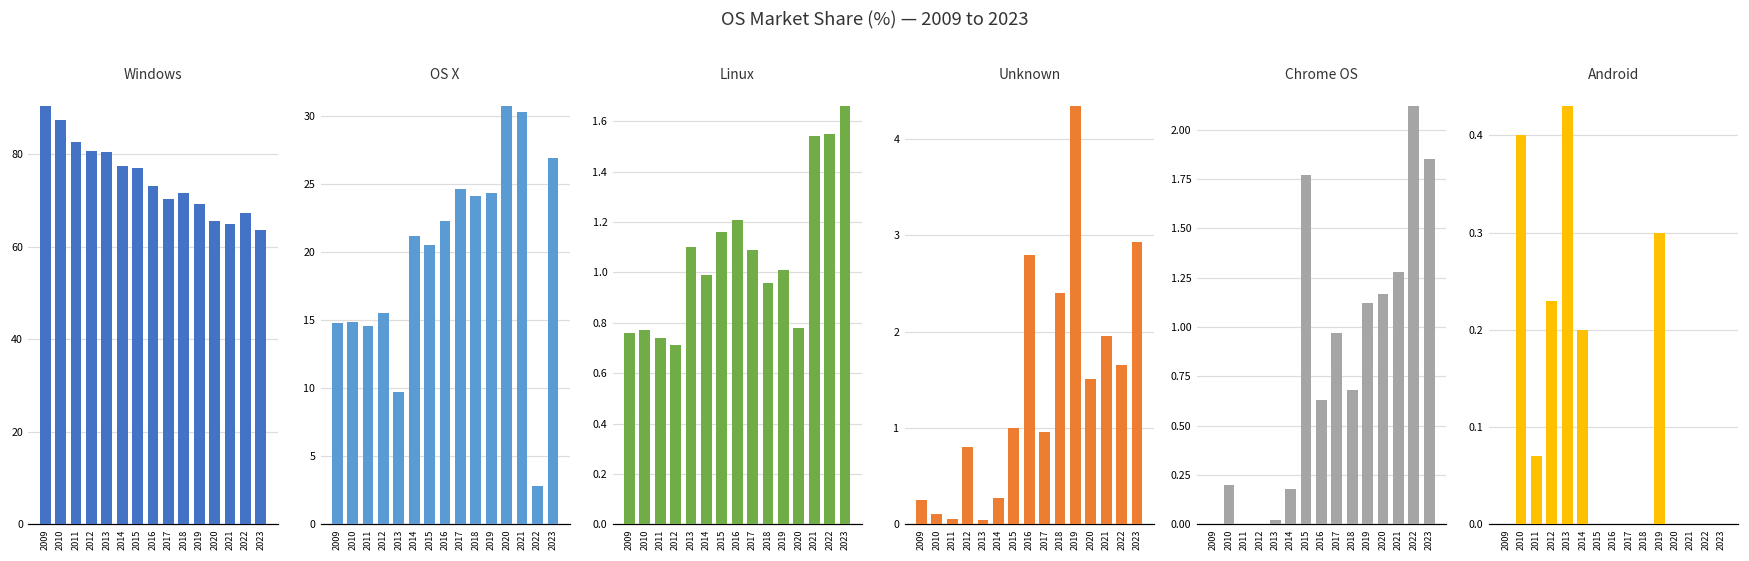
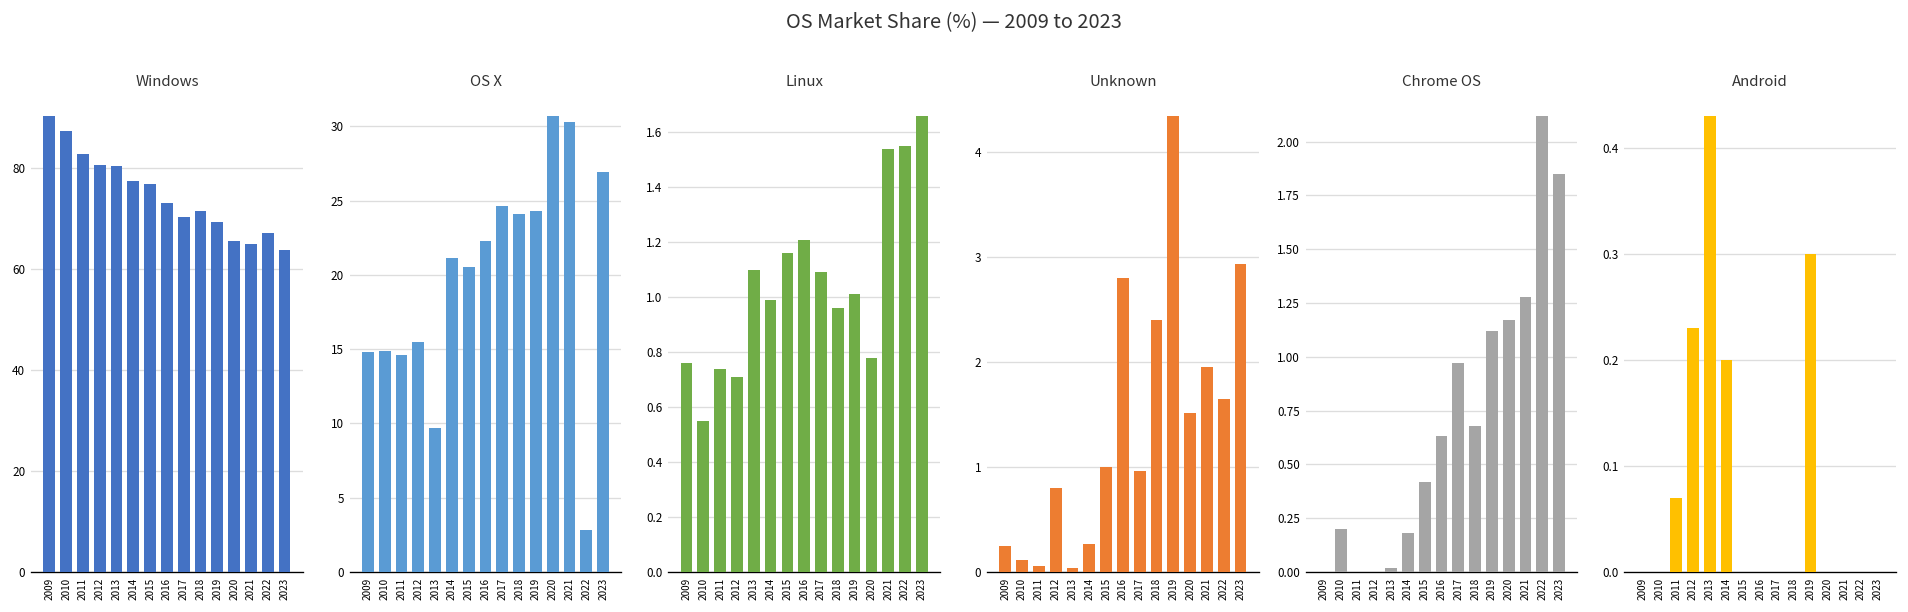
Linux, 2010: 0.77 -> 0.55
Chrome OS, 2015: 1.77 -> 0.42
Android, 2010: 0.4 -> 0.0
